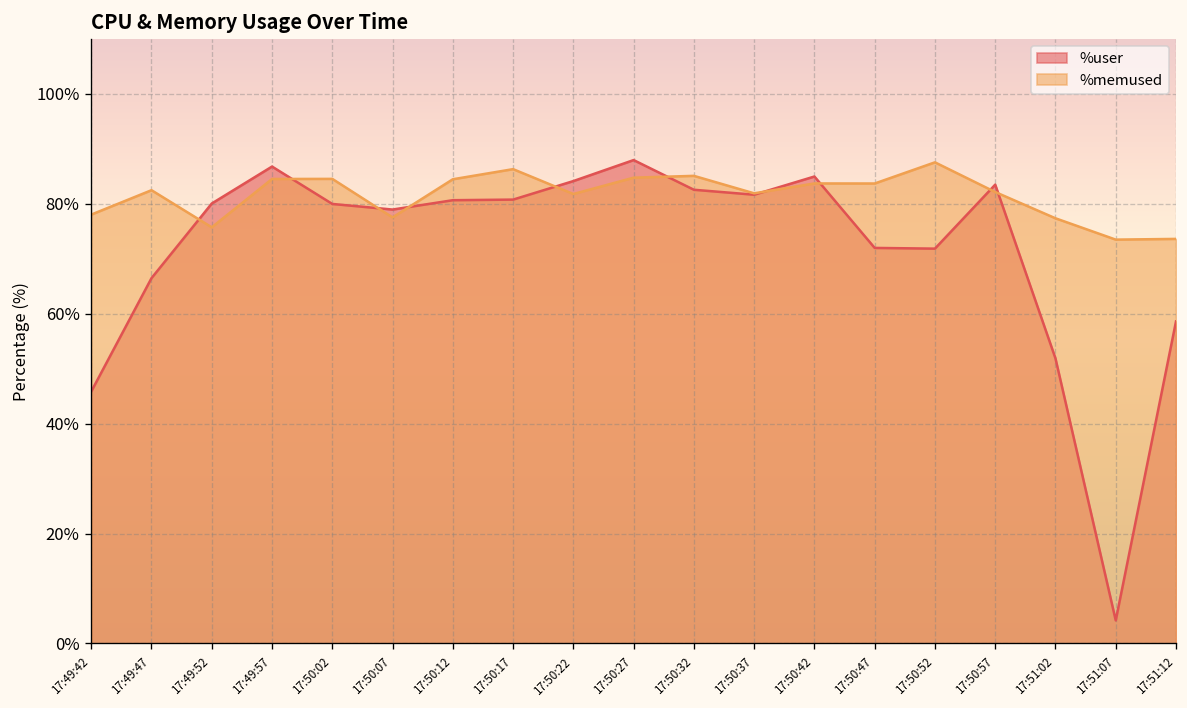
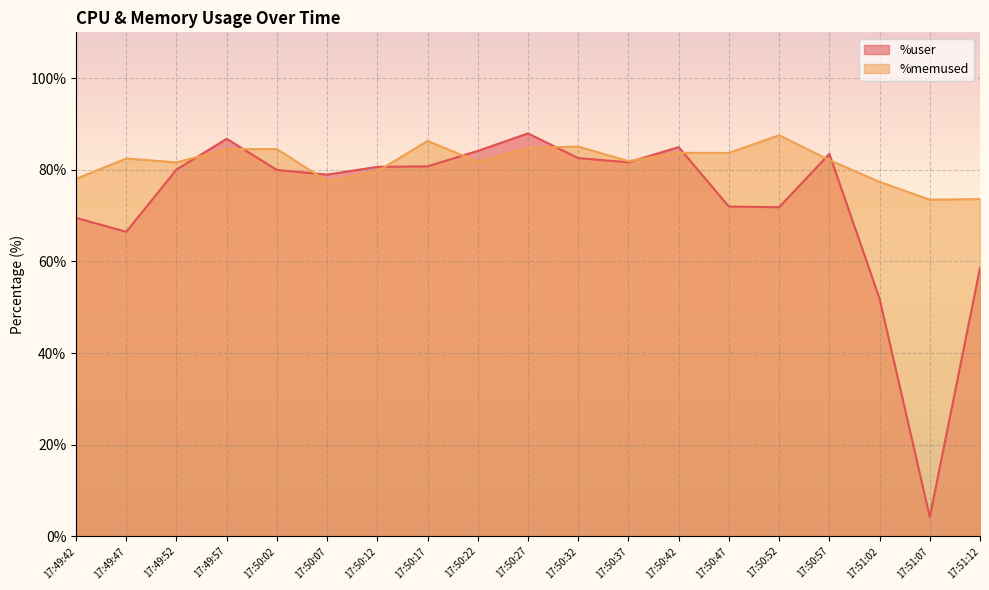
%user, 17:49:42: 46% -> 69%
%memused, 17:49:52: 76% -> 82%
%memused, 17:50:12: 84% -> 80%
